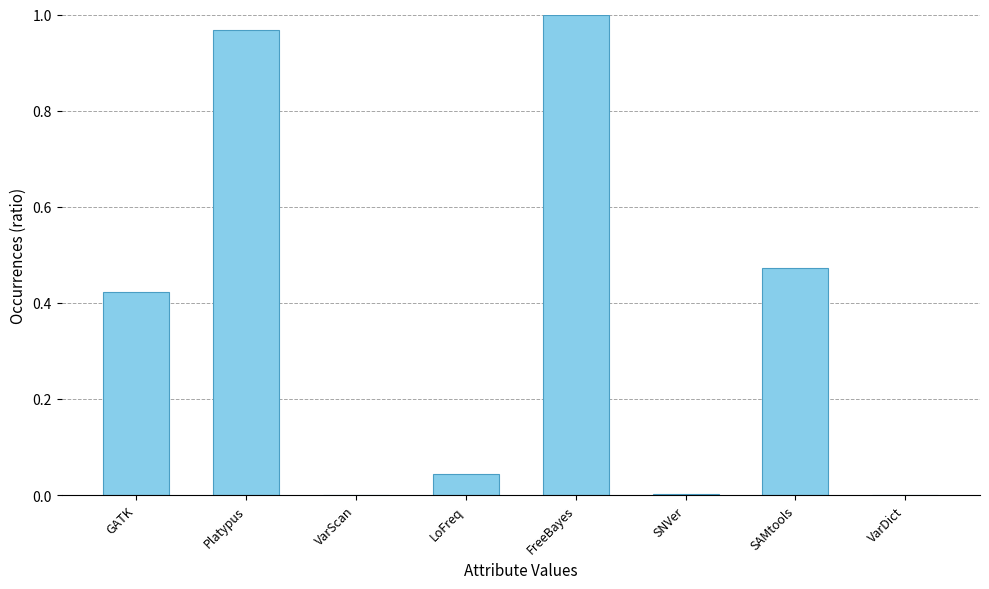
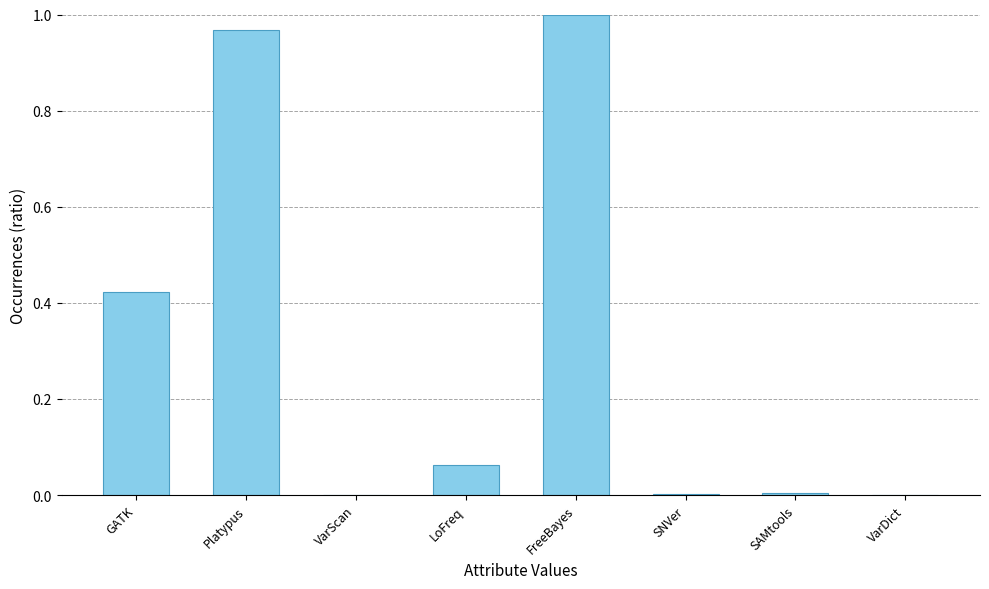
LoFreq: 0.04 -> 0.06
SAMtools: 0.47 -> 0.00
